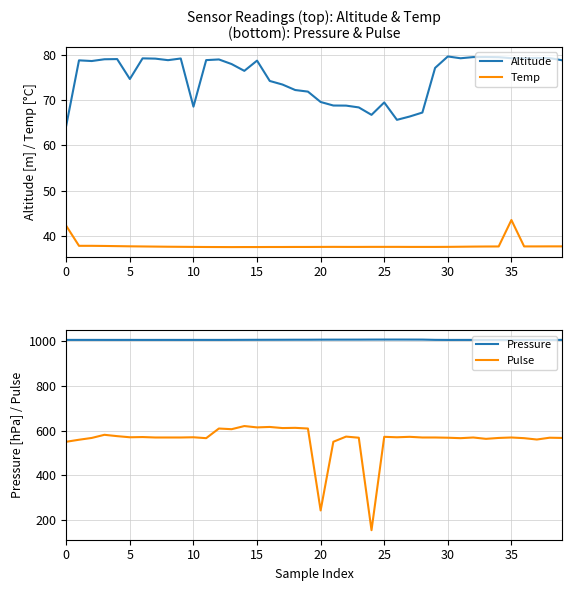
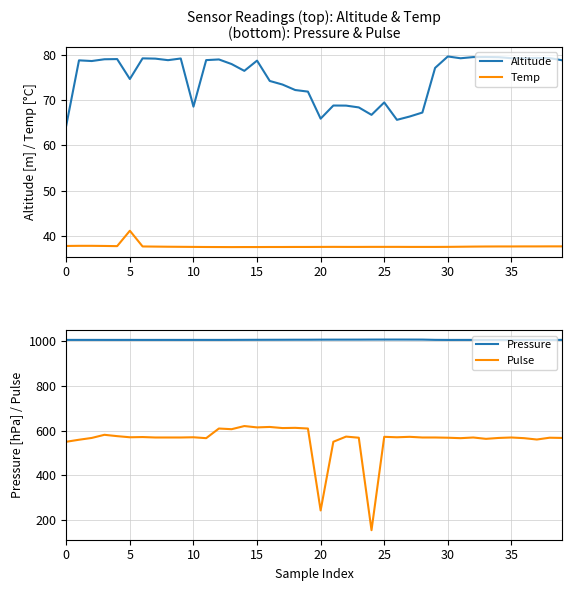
Sensor Readings (top): Altitude & Temp (bottom): Pressure & Pulse, Temp, 0: 42 -> 38
Sensor Readings (top): Altitude & Temp (bottom): Pressure & Pulse, Temp, 5: 38 -> 41
Sensor Readings (top): Altitude & Temp (bottom): Pressure & Pulse, Altitude, 20: 70 -> 66
Sensor Readings (top): Altitude & Temp (bottom): Pressure & Pulse, Temp, 35: 44 -> 38
